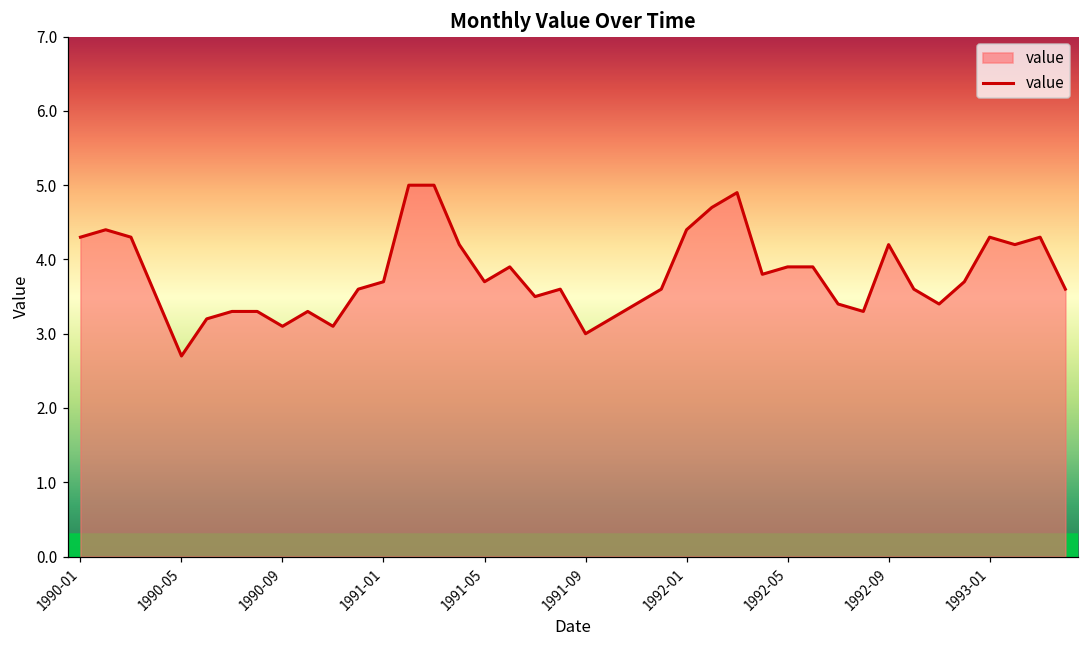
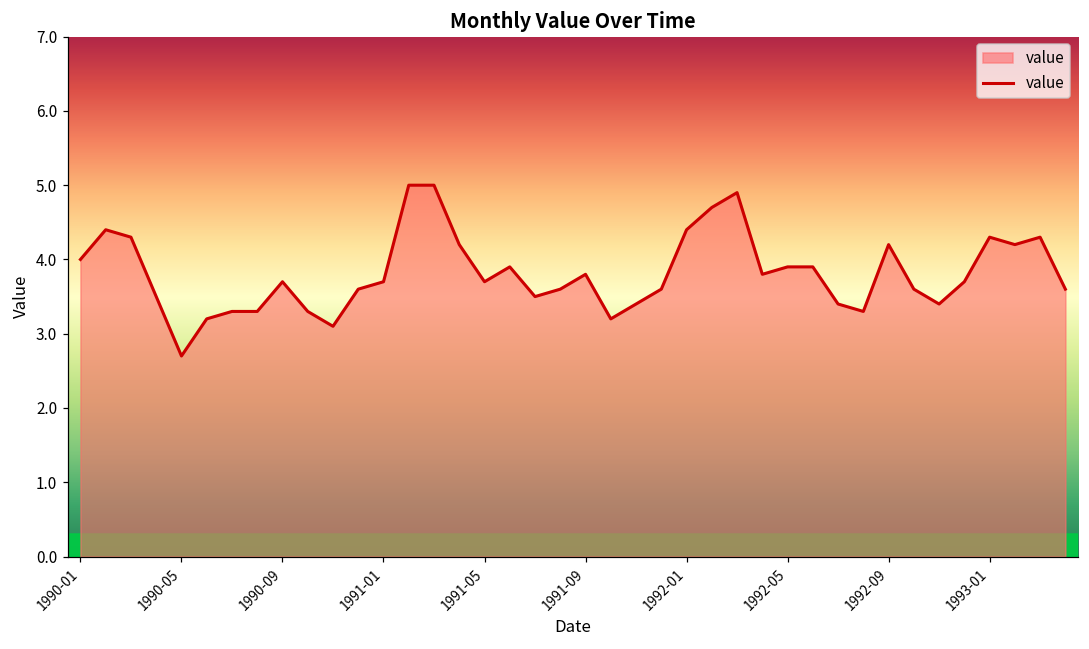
1990-01: 4.3 -> 4.0
1990-09: 3.1 -> 3.7
1991-09: 3.0 -> 3.8
